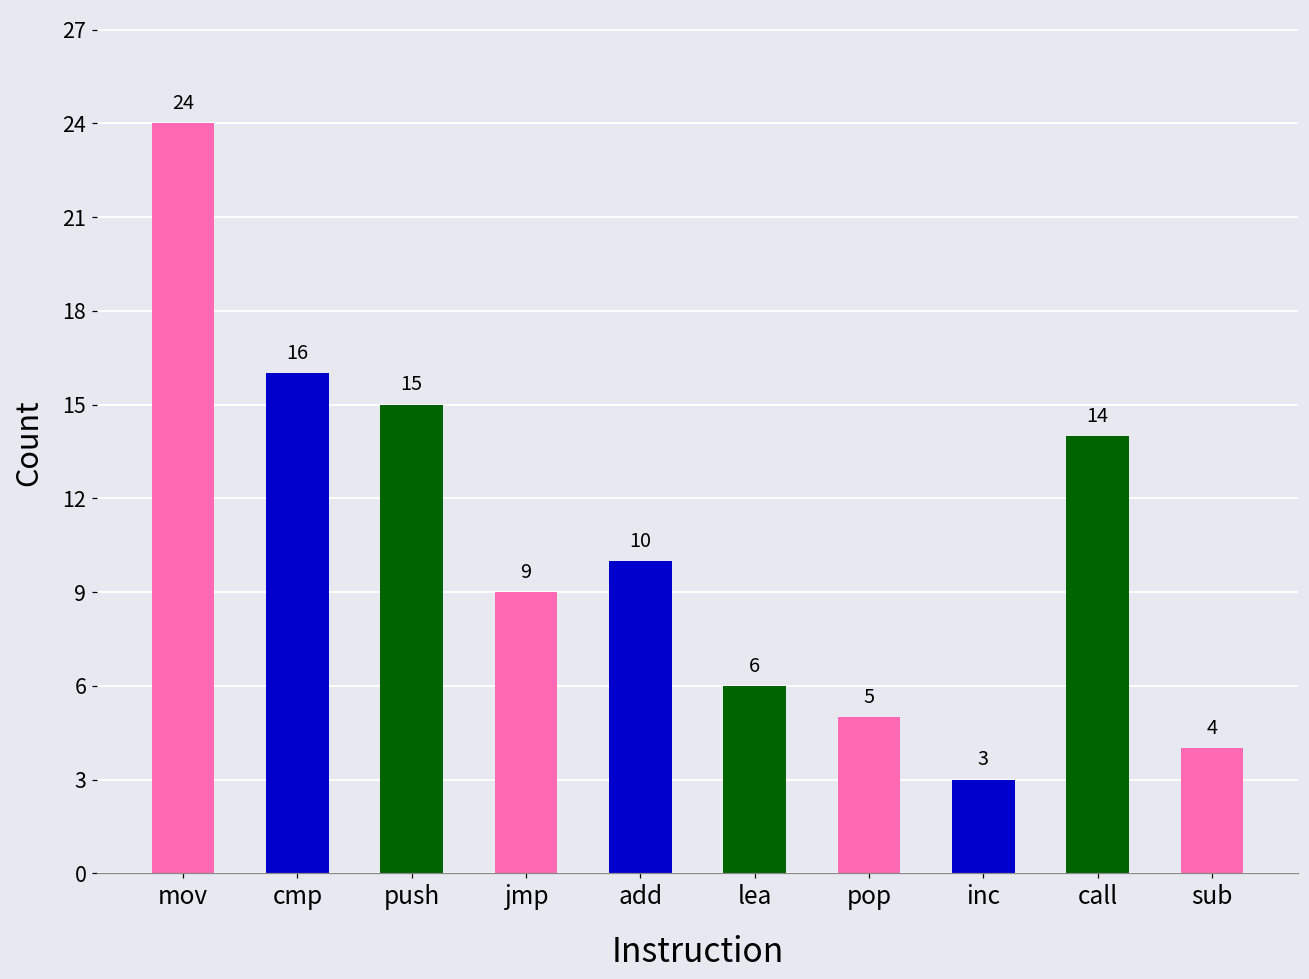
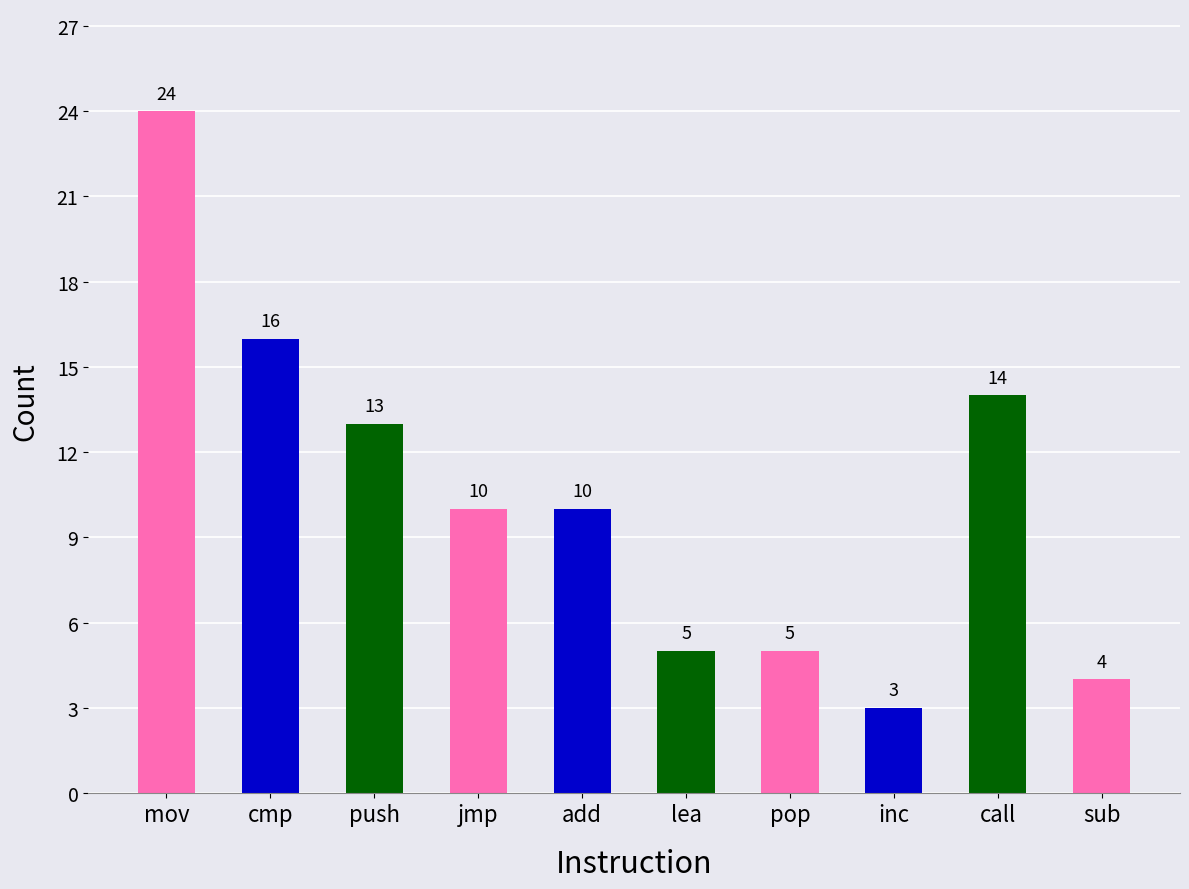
push: 15 -> 13
jmp: 9 -> 10
lea: 6 -> 5
